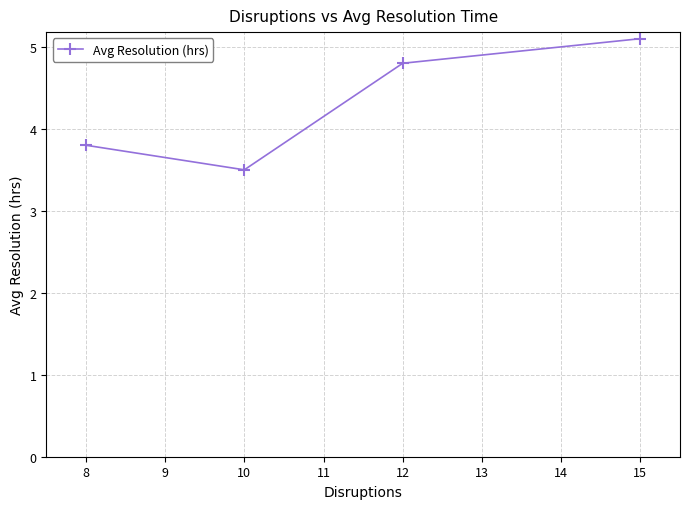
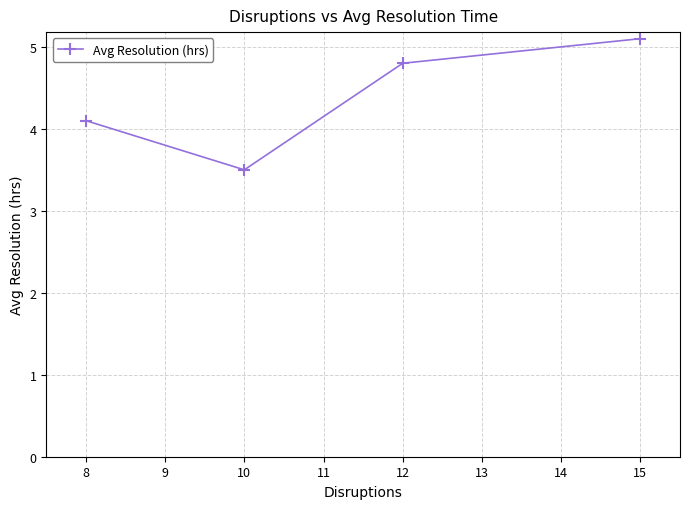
8: 3.8 -> 4.1
